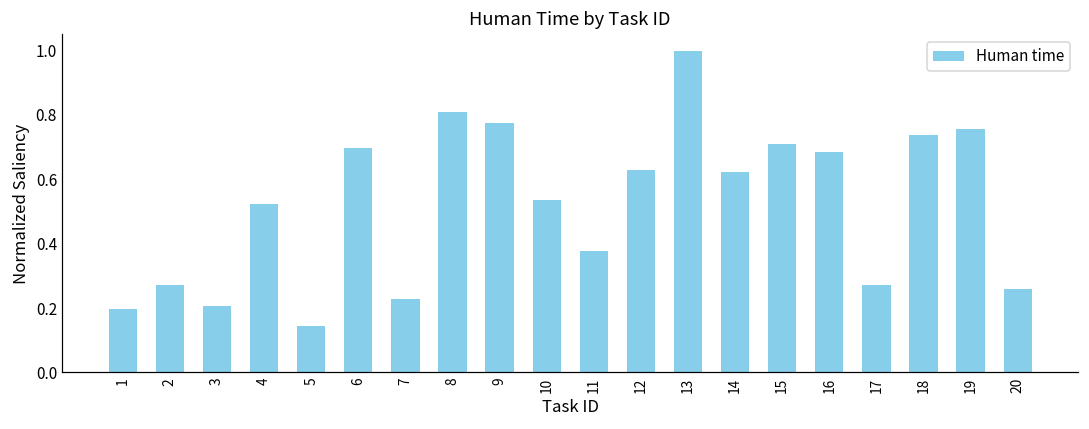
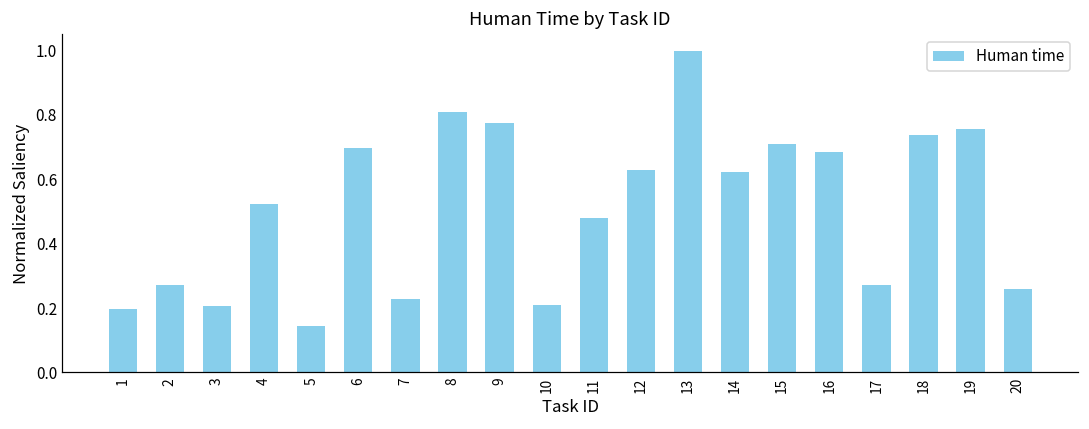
10: 0.53 -> 0.21
11: 0.38 -> 0.48
